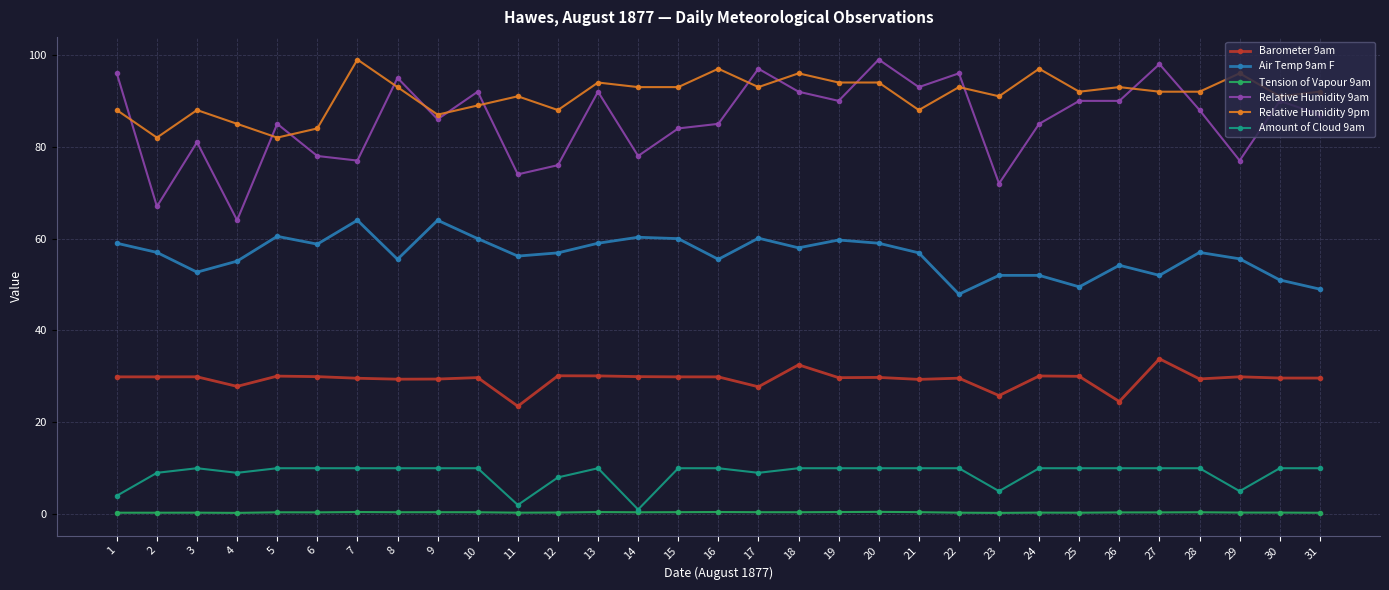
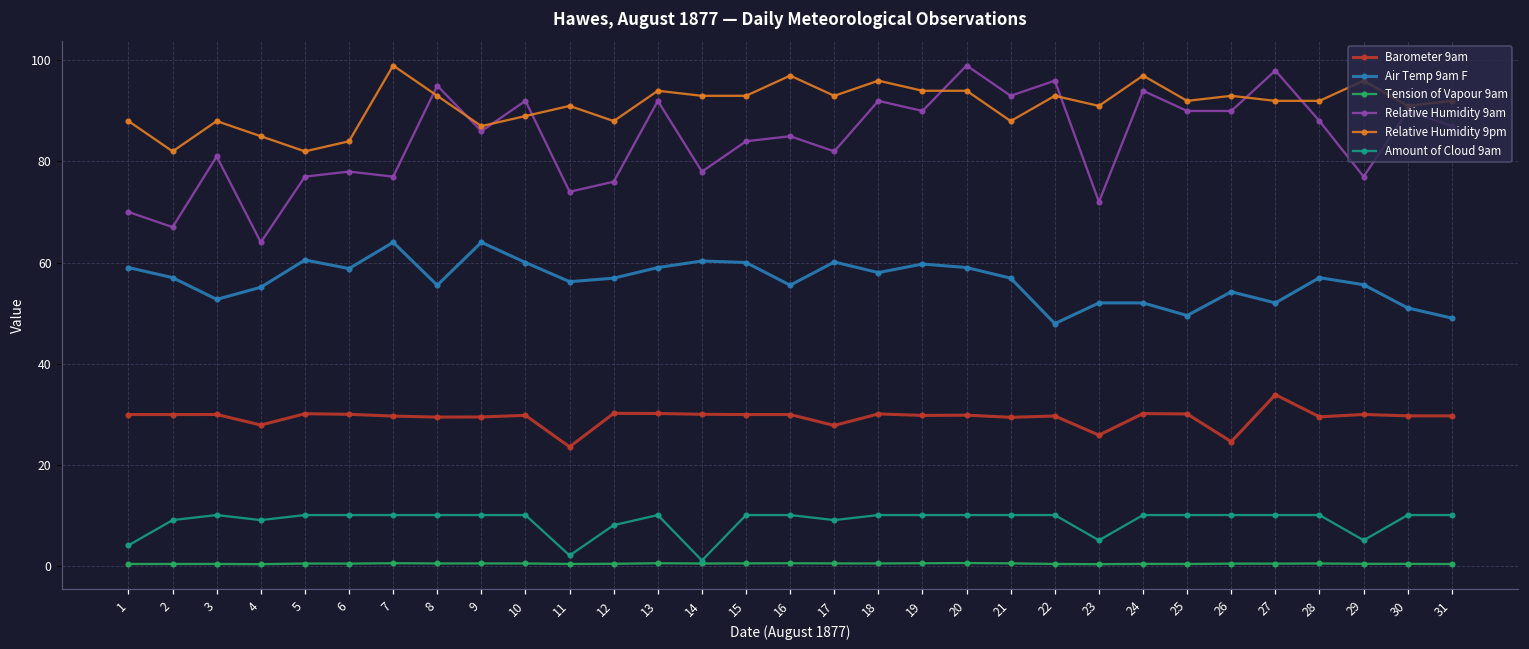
Relative Humidity 9am, 1: 96 -> 70
Relative Humidity 9am, 5: 85 -> 77
Relative Humidity 9am, 17: 97 -> 82
Barometer 9am, 18: 33 -> 30
Relative Humidity 9am, 24: 85 -> 94
